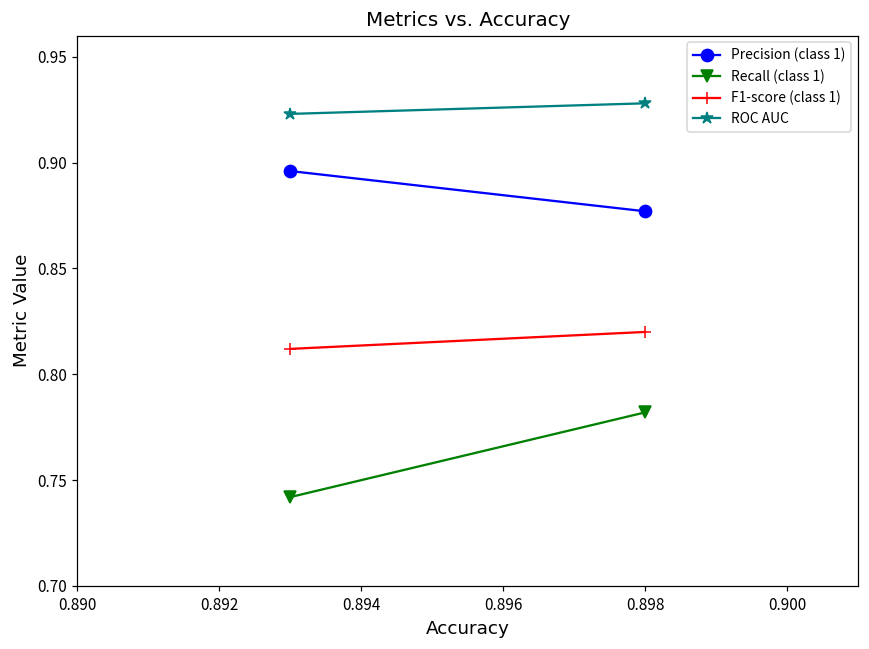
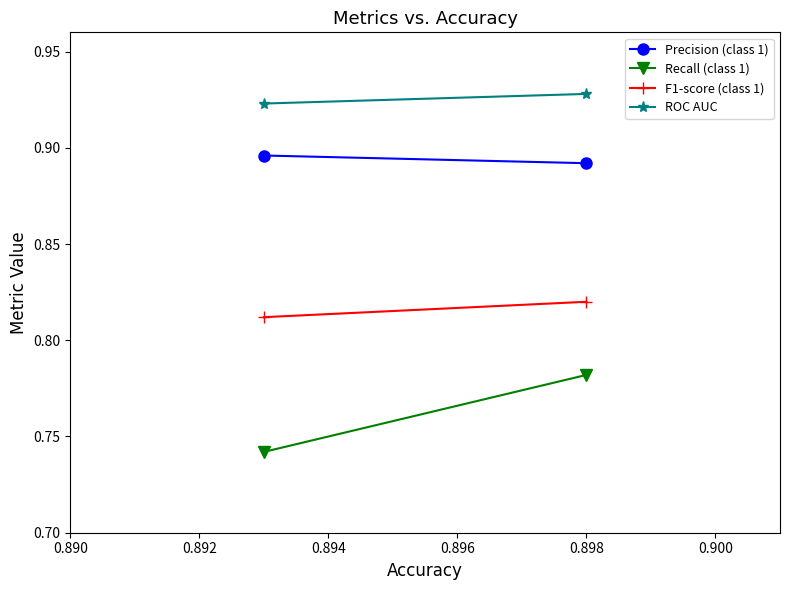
Precision (class 1), 0.898: 0.877 -> 0.892
